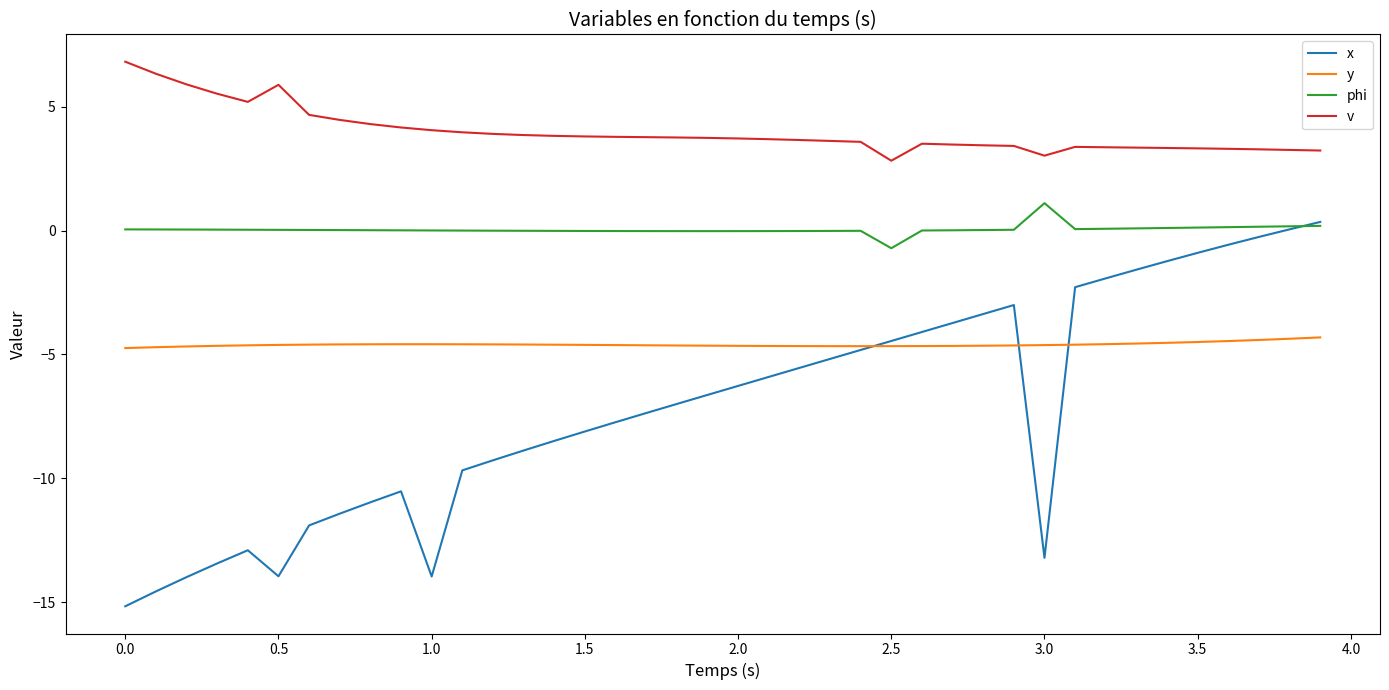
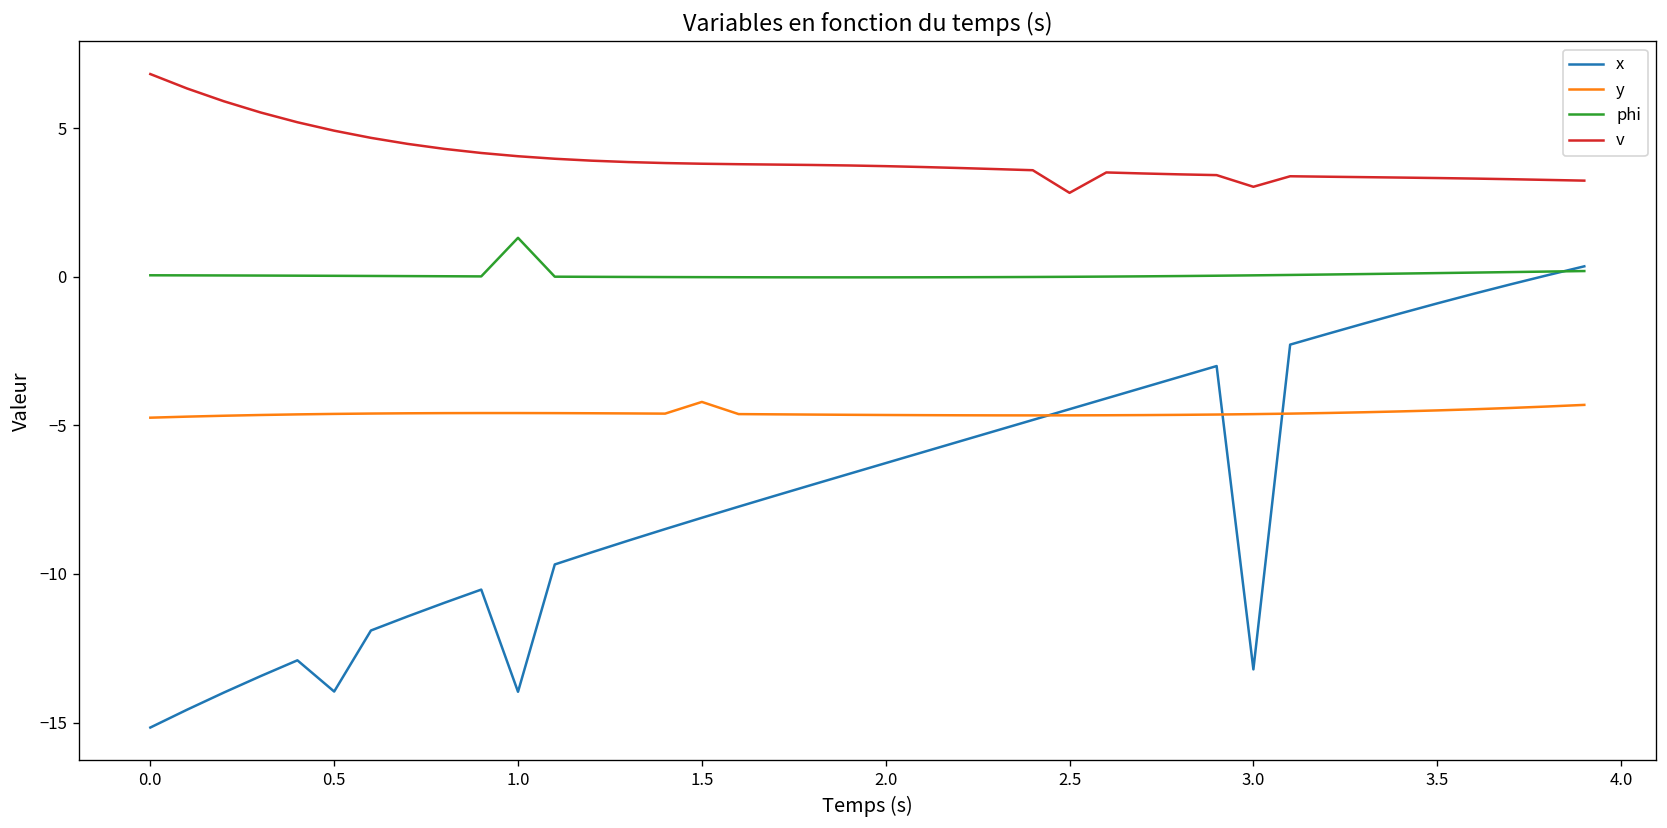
v, 0.5: 5.9 -> 4.9
phi, 1.0: 0.0 -> 1.3
y, 1.5: -4.6 -> -4.2
phi, 2.5: -0.7 -> 0.0
phi, 3.0: 1.1 -> 0.0
